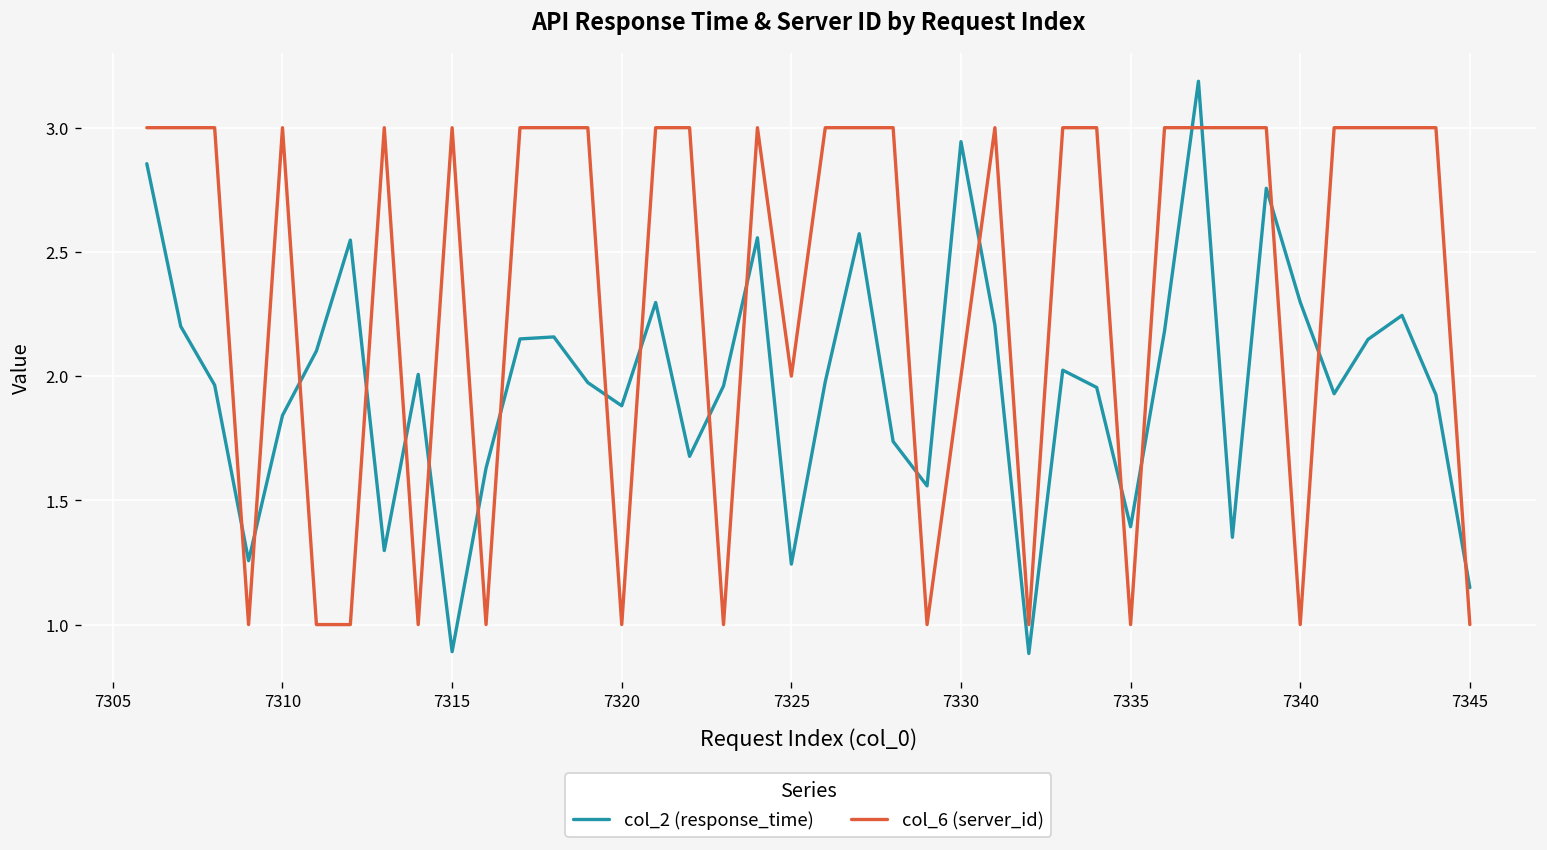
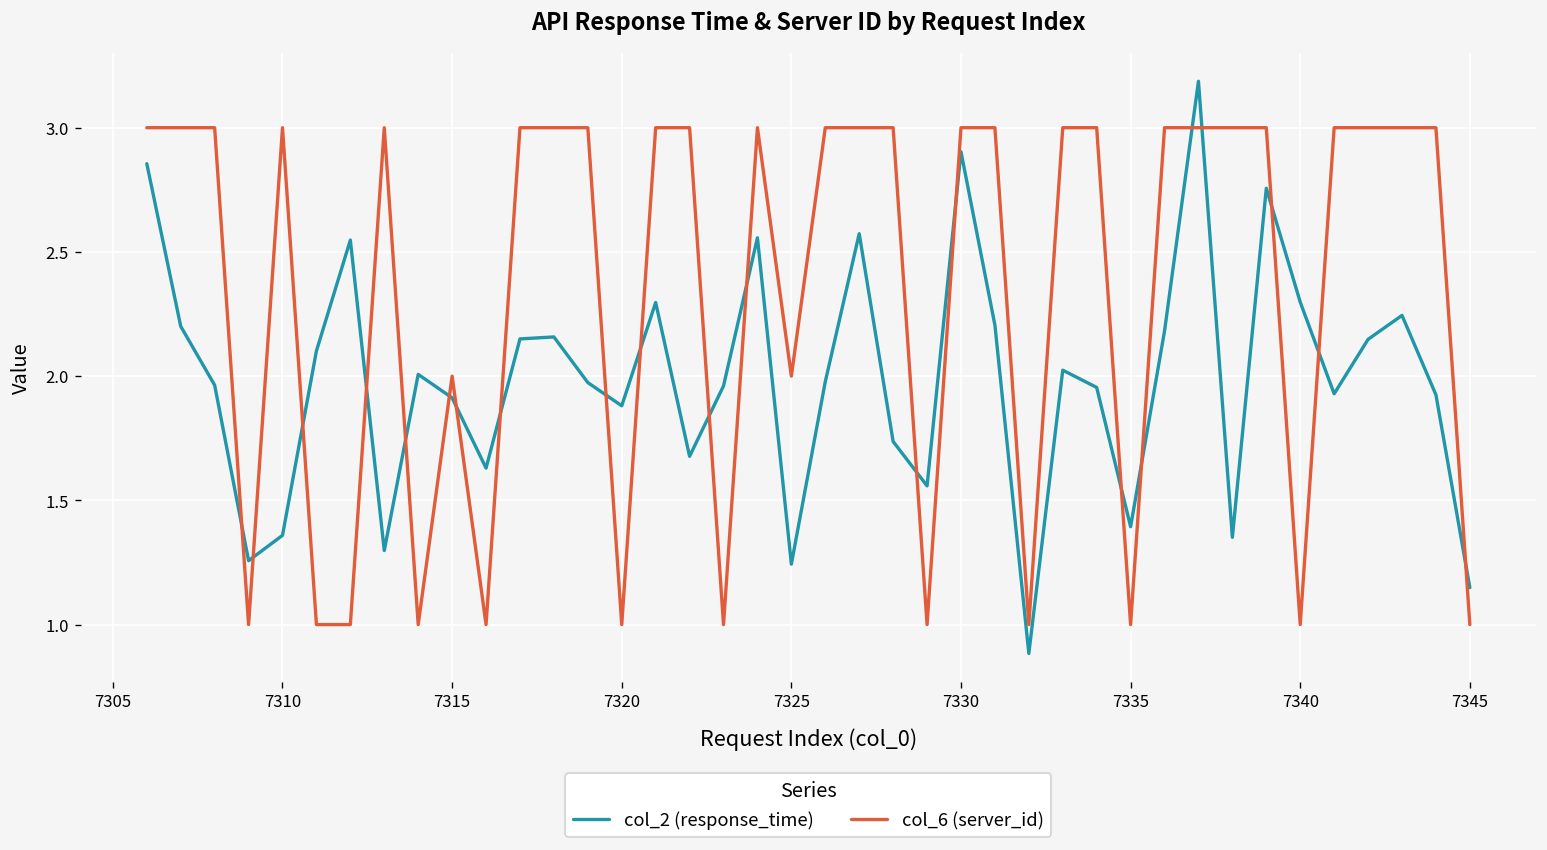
col_2 (response_time), 7310: 1.84 -> 1.36
col_2 (response_time), 7315: 0.89 -> 1.91
col_6 (server_id), 7315: 3 -> 2
col_2 (response_time), 7330: 2.94 -> 2.90
col_6 (server_id), 7330: 2 -> 3
